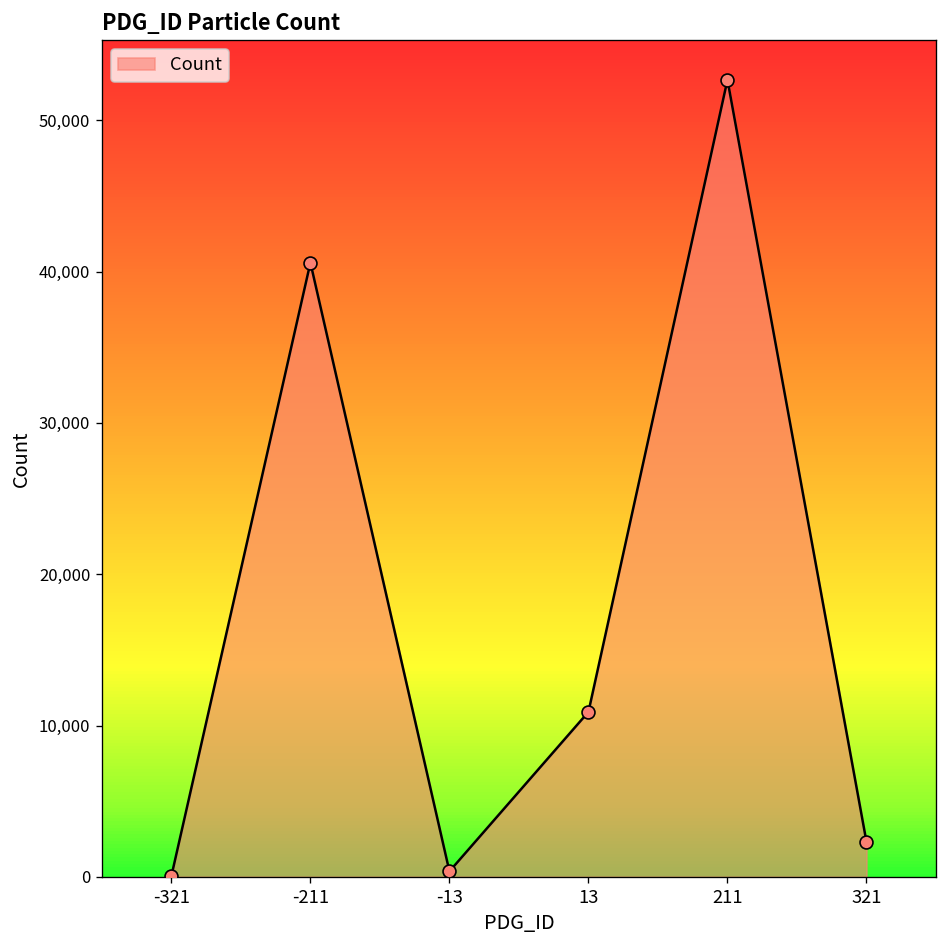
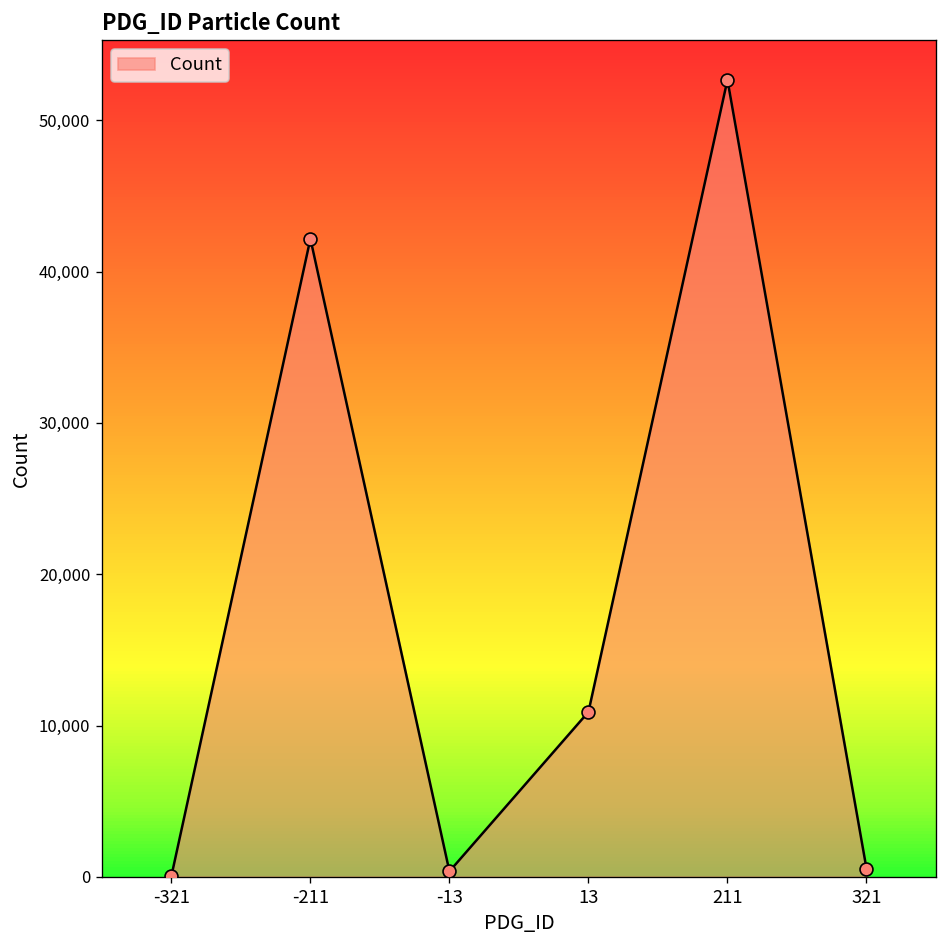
-211: 40,600 -> 42,200
321: 2,300 -> 600
